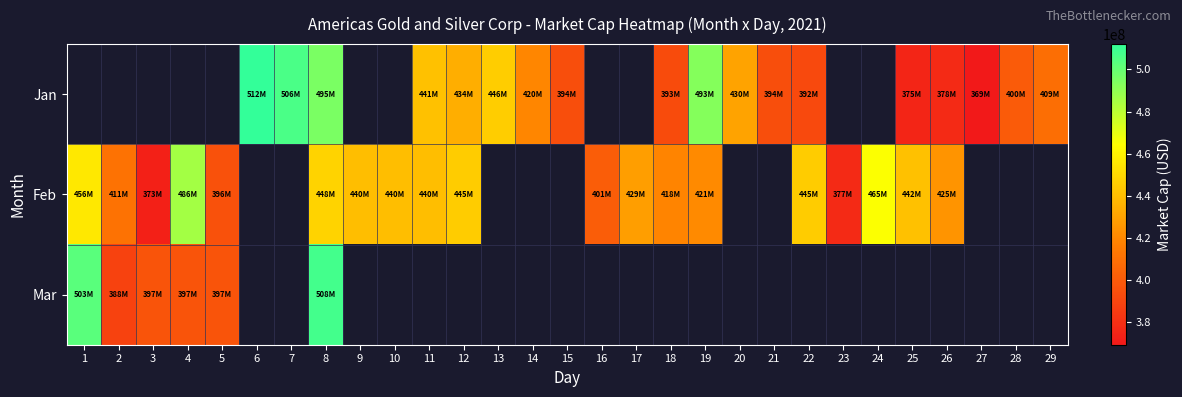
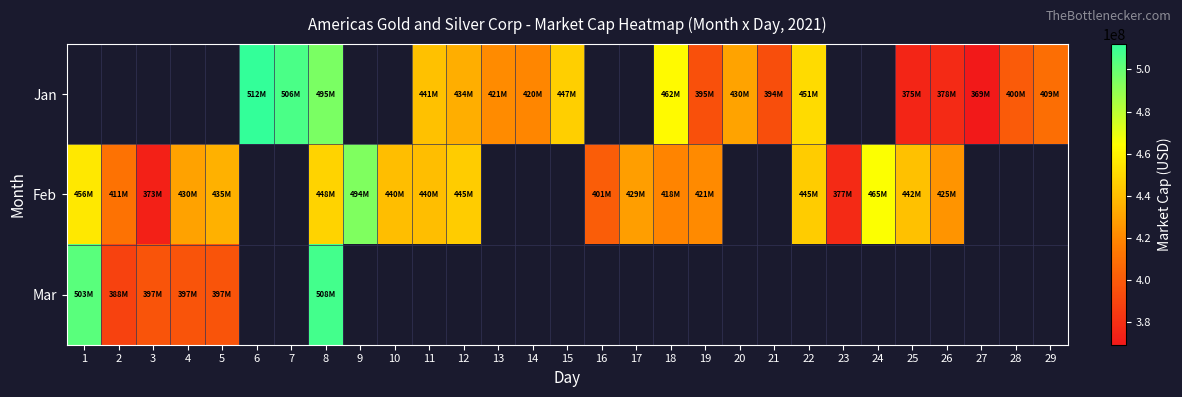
Jan, 13: 446M -> 421M
Jan, 15: 394M -> 447M
Jan, 18: 393M -> 462M
Jan, 19: 493M -> 395M
Jan, 22: 392M -> 451M
Feb, 4: 486M -> 430M
Feb, 5: 396M -> 435M
Feb, 9: 440M -> 494M
